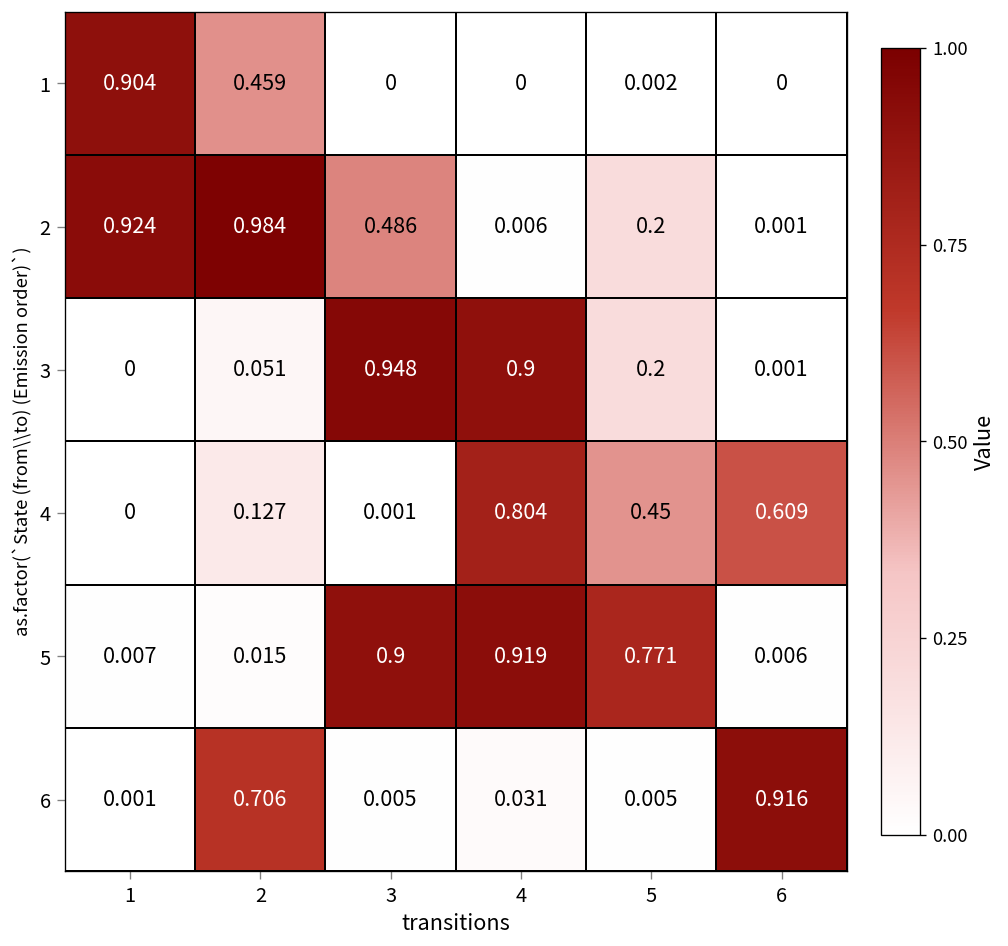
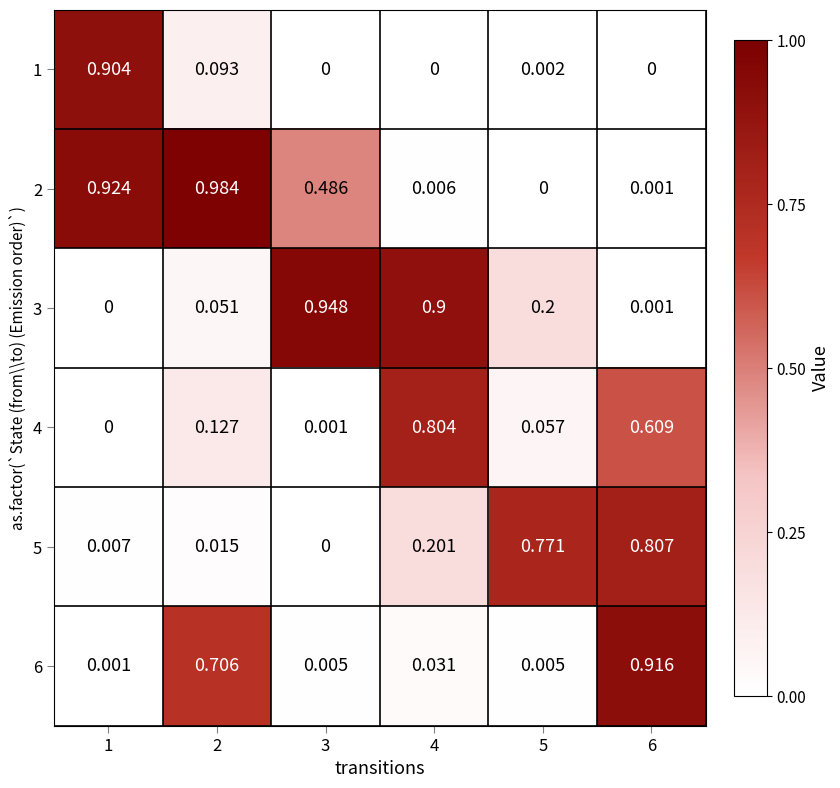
1, 2: 0.459 -> 0.093
2, 5: 0.2 -> 0
4, 5: 0.45 -> 0.057
5, 3: 0.9 -> 0
5, 4: 0.919 -> 0.201
5, 6: 0.006 -> 0.807
